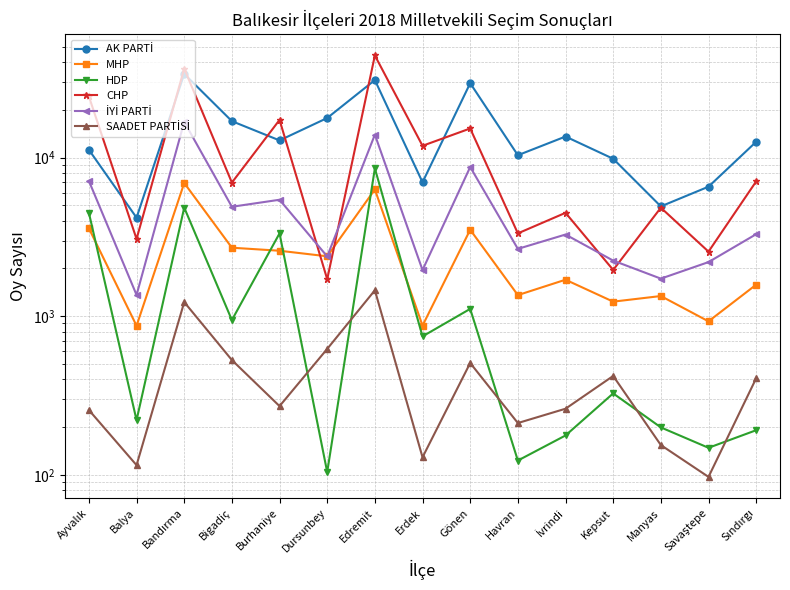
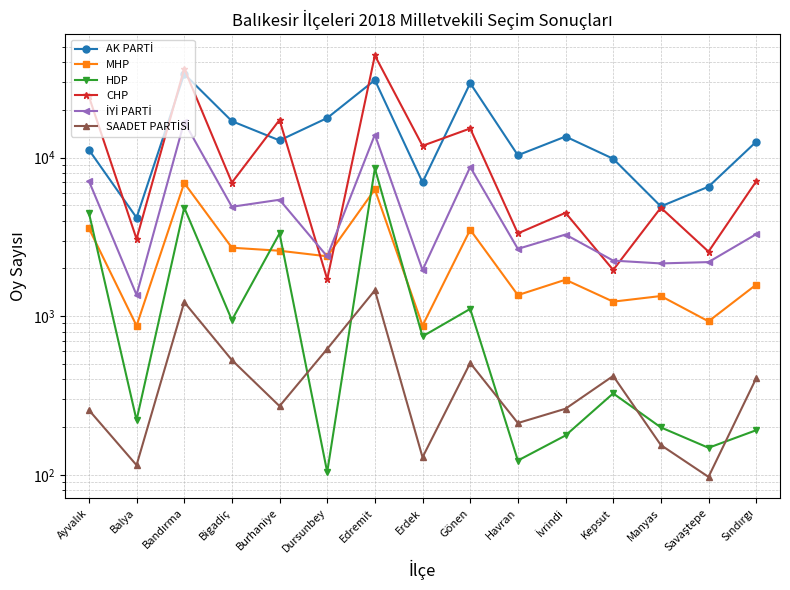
İYİ PARTİ, Manyas: 1700 -> 2200
